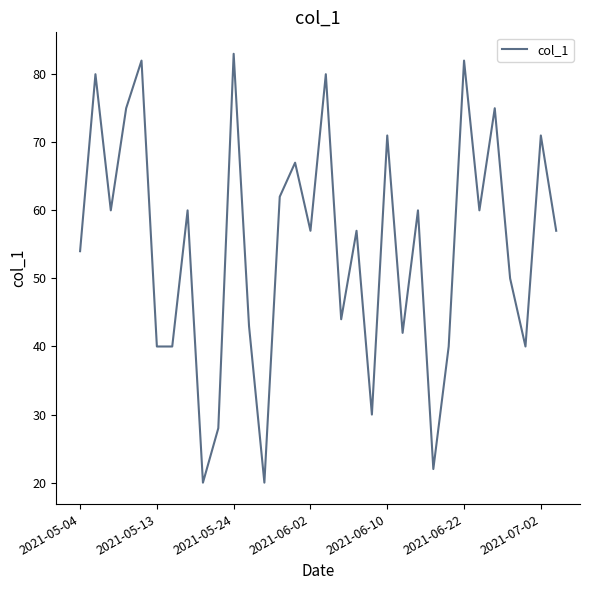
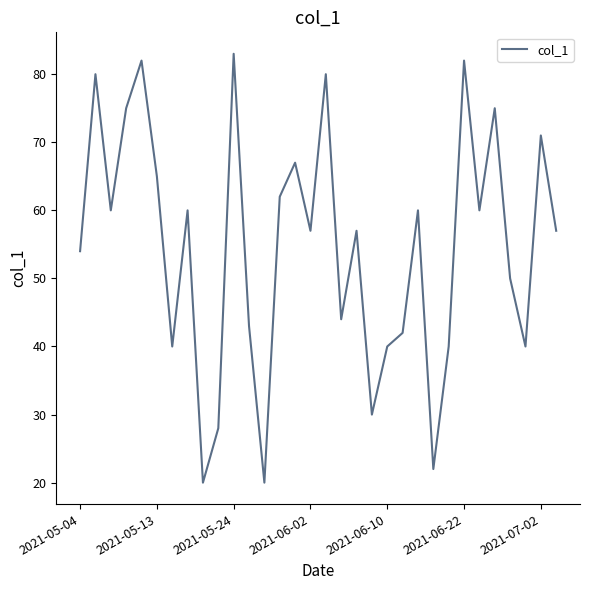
2021-05-13: 40 -> 65
2021-06-10: 71 -> 40
